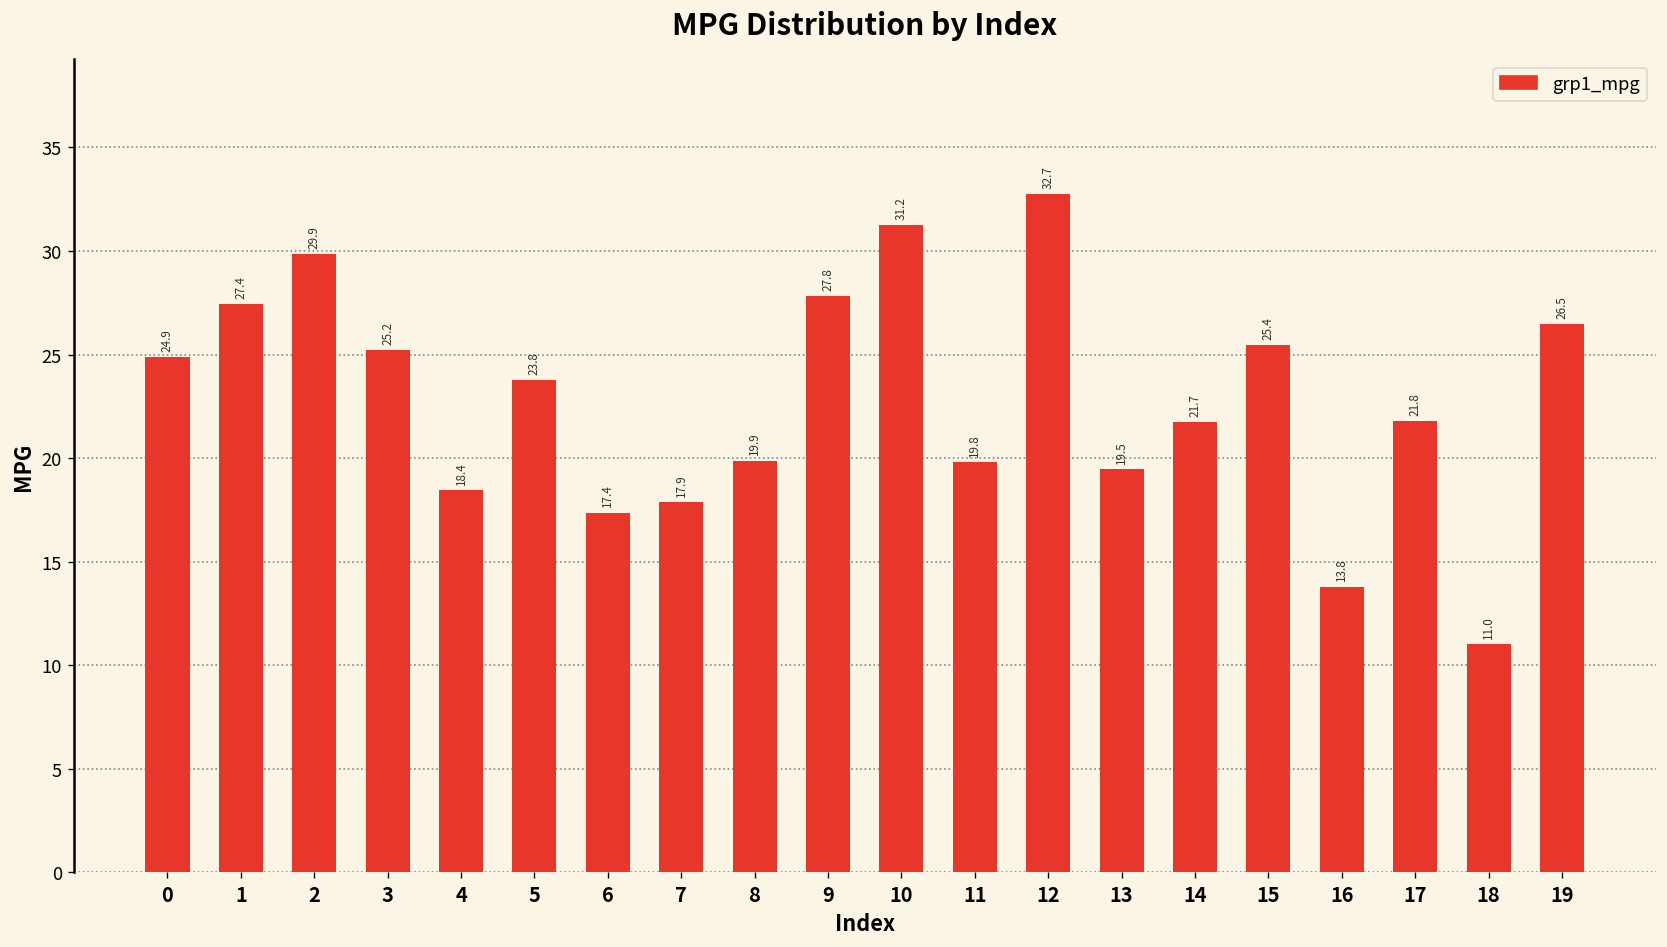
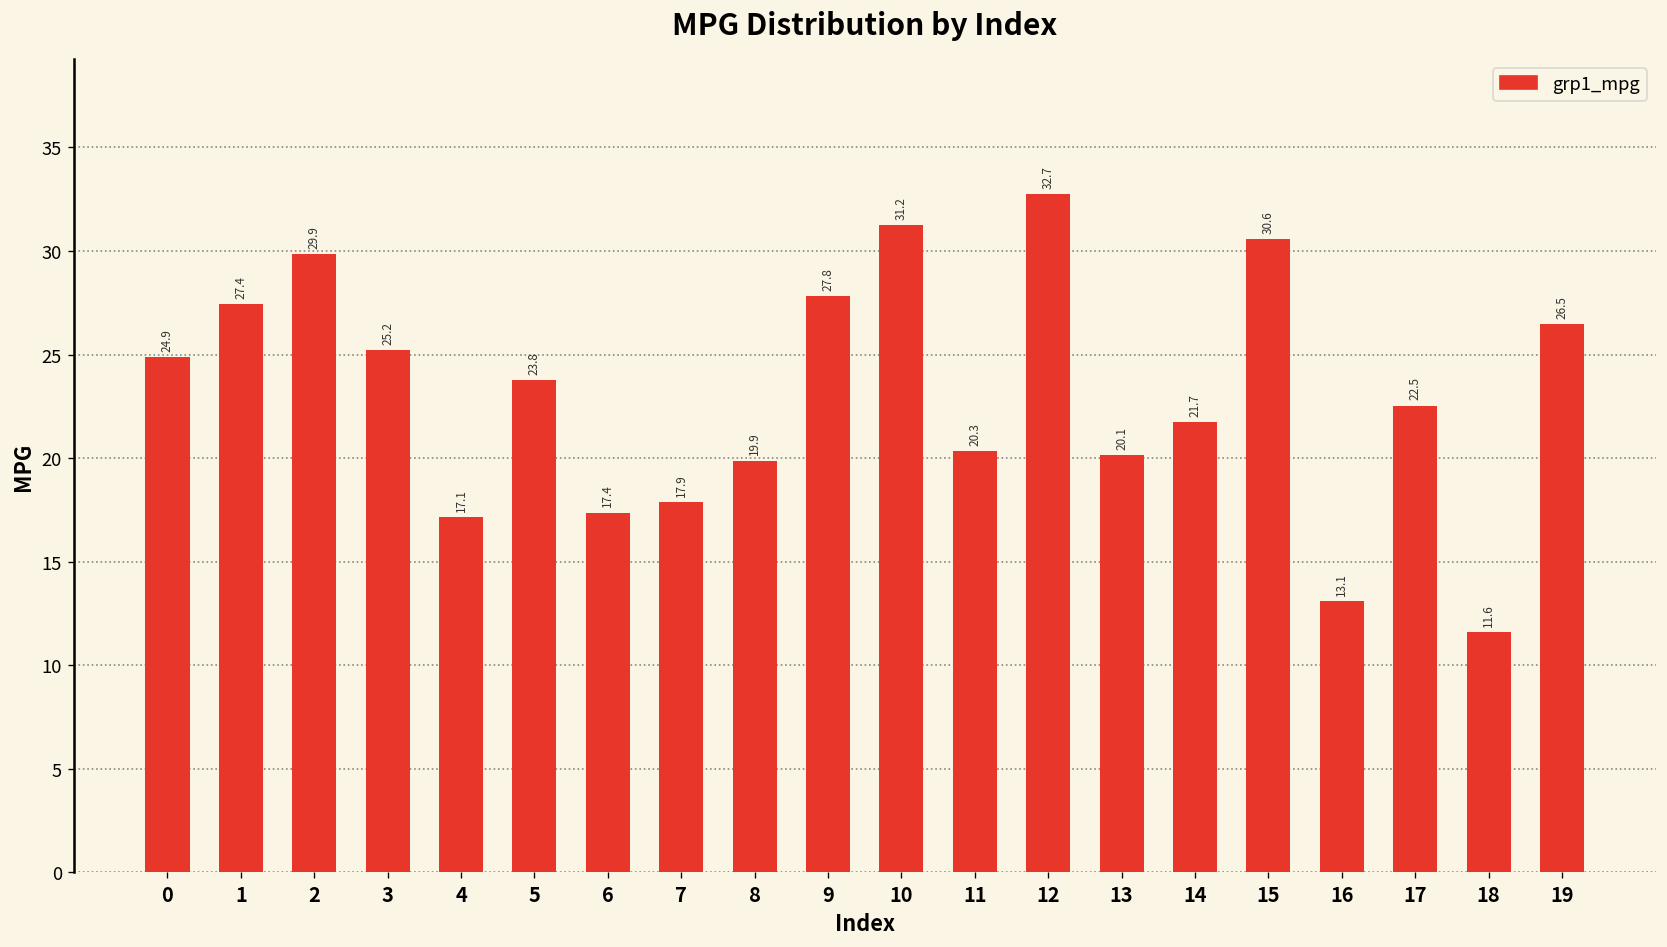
4: 18.4 -> 17.1
11: 19.8 -> 20.3
13: 19.5 -> 20.1
15: 25.4 -> 30.6
16: 13.8 -> 13.1
17: 21.8 -> 22.5
18: 11.0 -> 11.6
